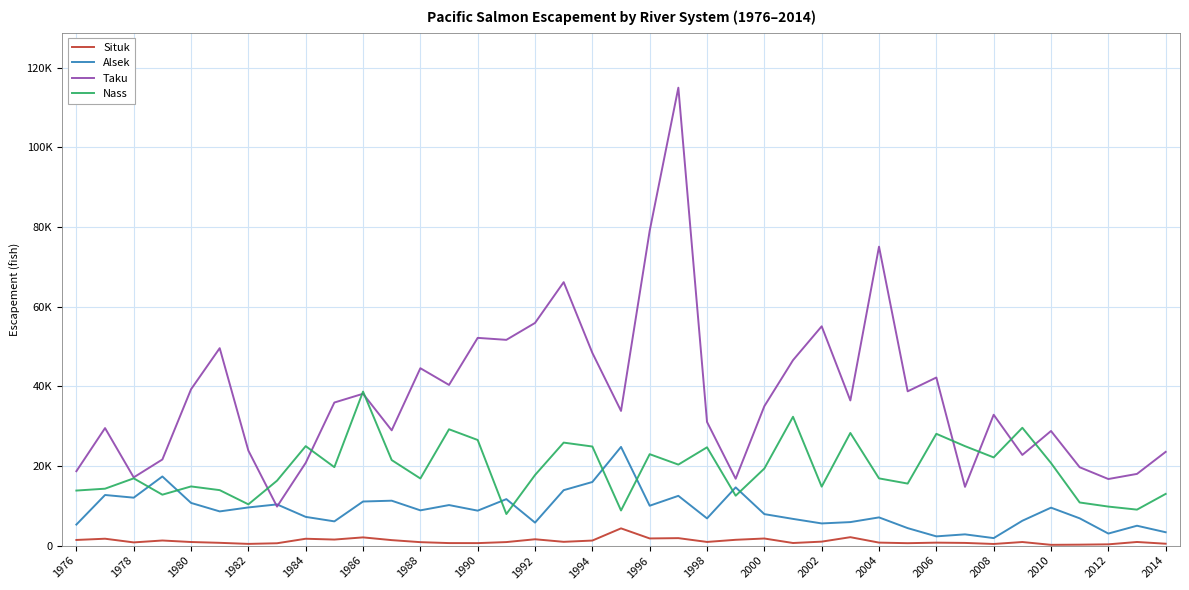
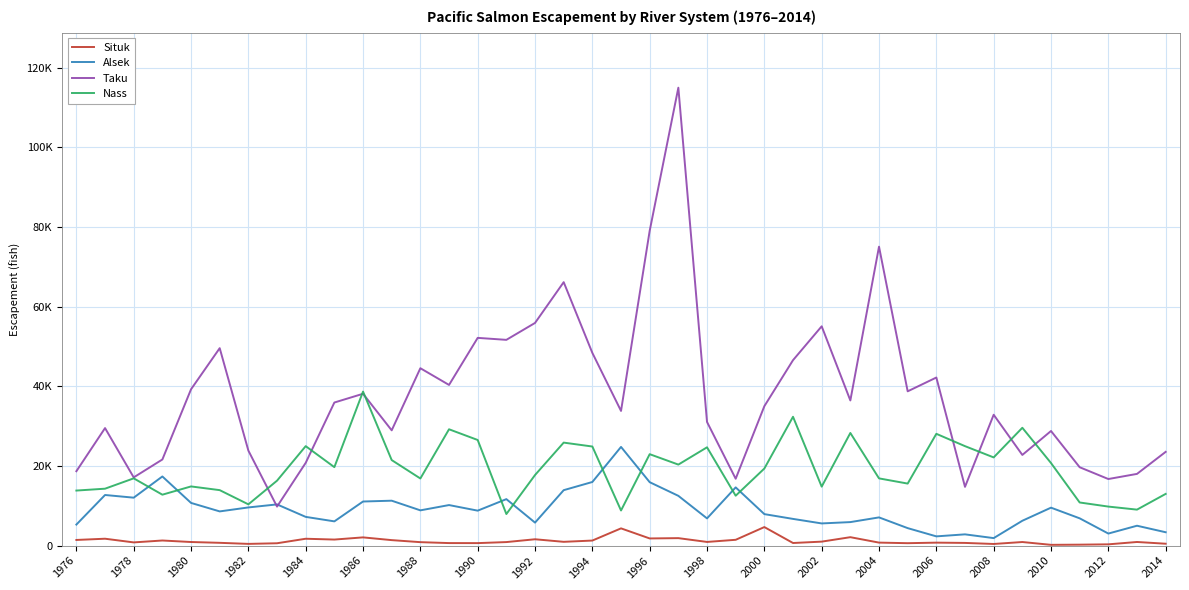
Alsek, 1996: 10000 -> 16000
Situk, 2000: 2000 -> 5000
